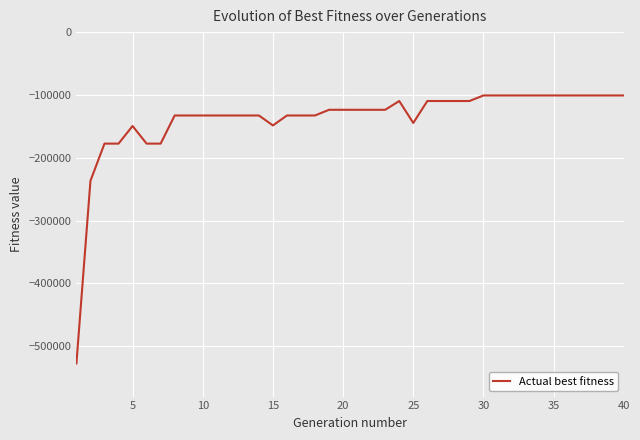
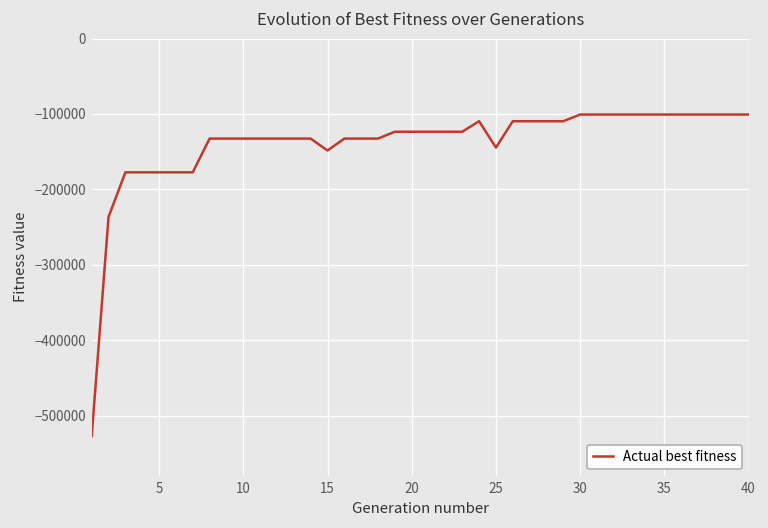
5: -150000 -> -180000
